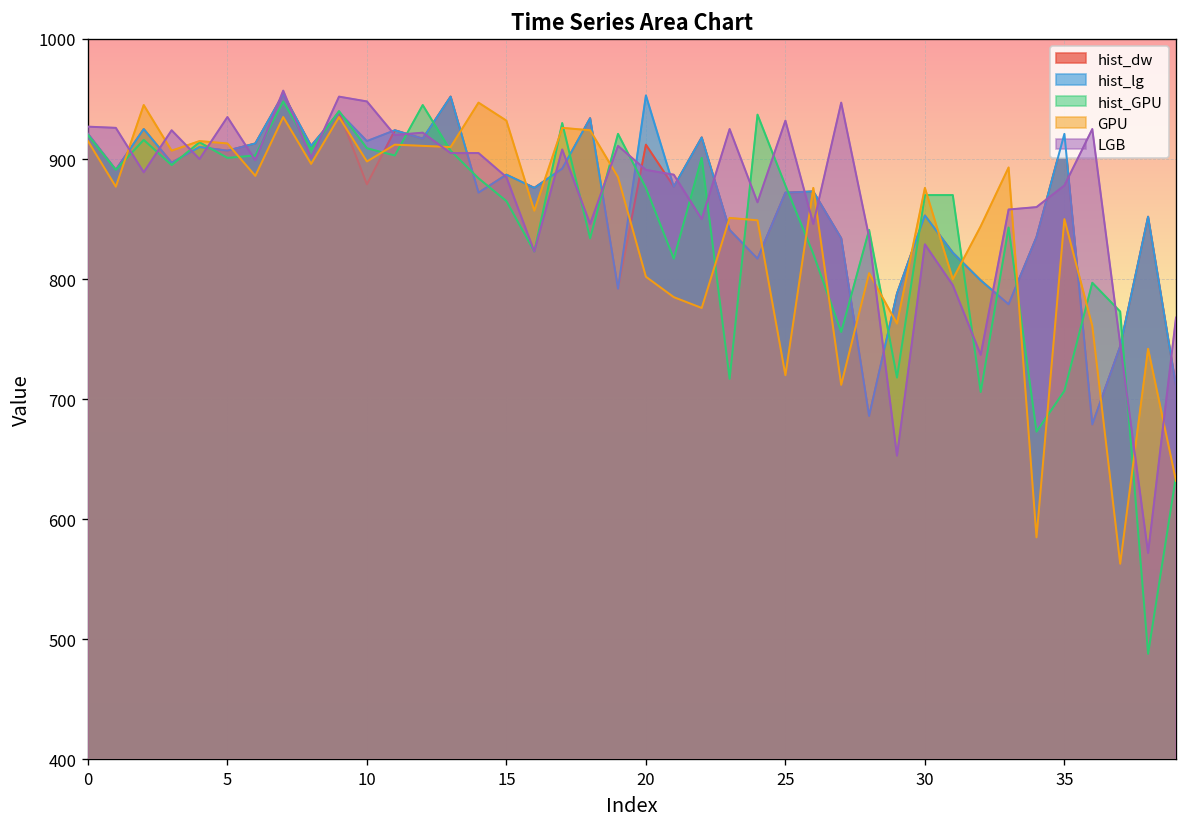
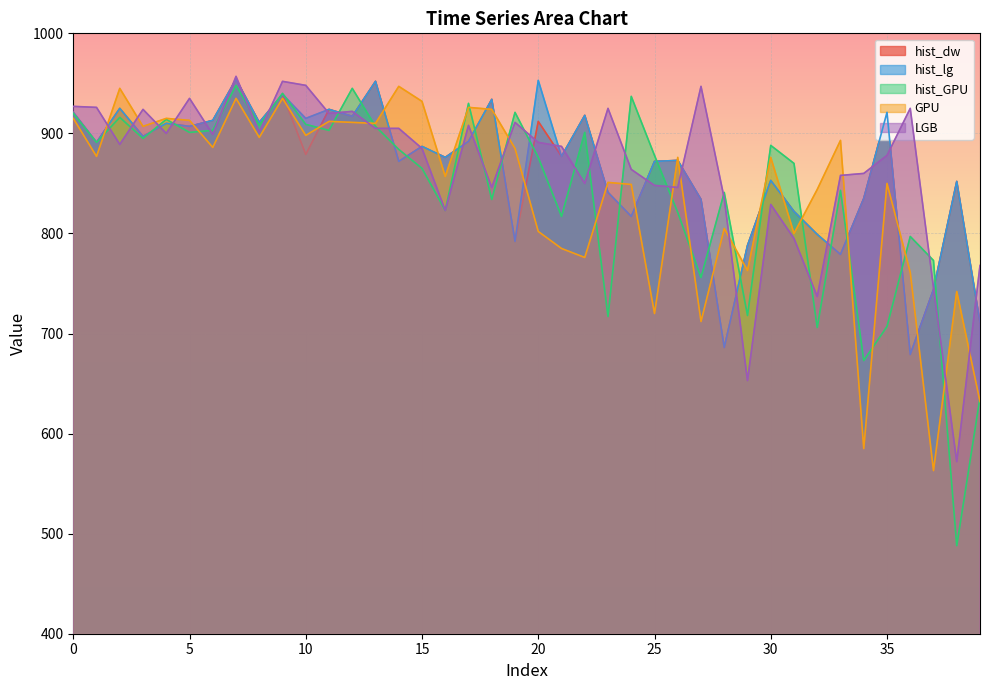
LGB, 25: 932 -> 848
hist_GPU, 30: 870 -> 888
